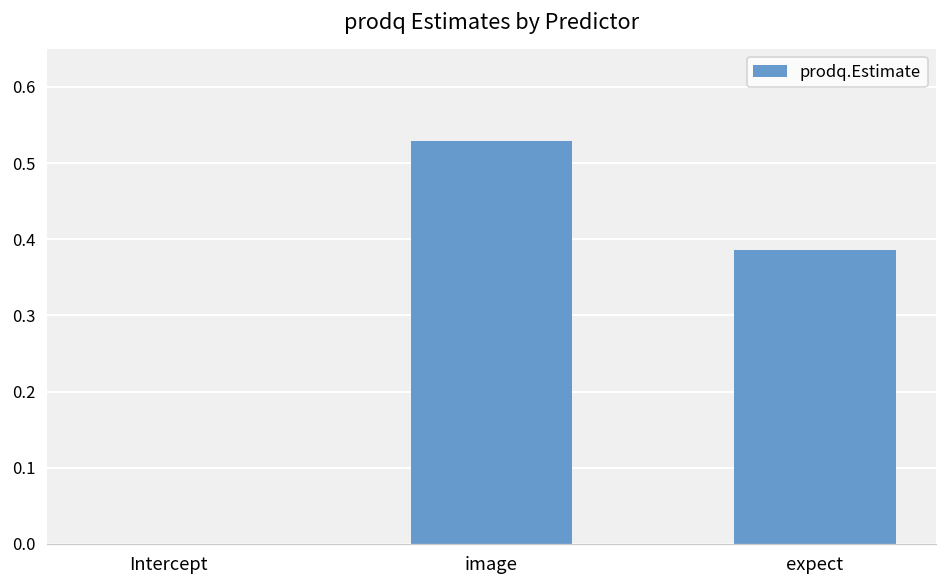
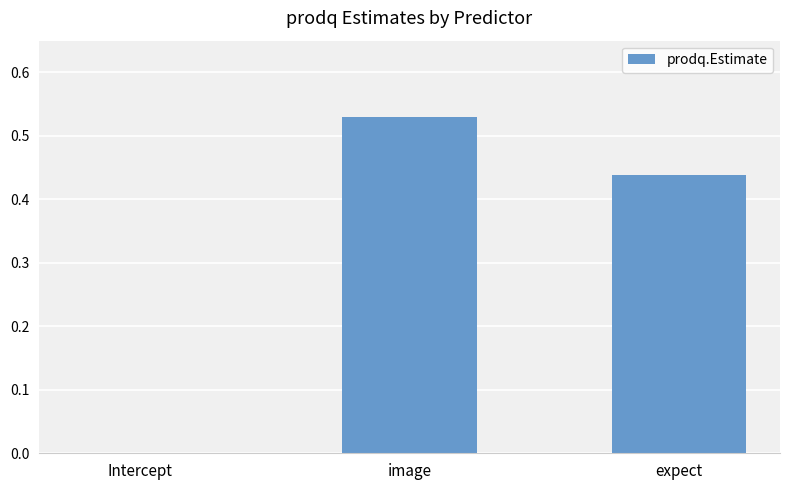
expect: 0.39 -> 0.44
